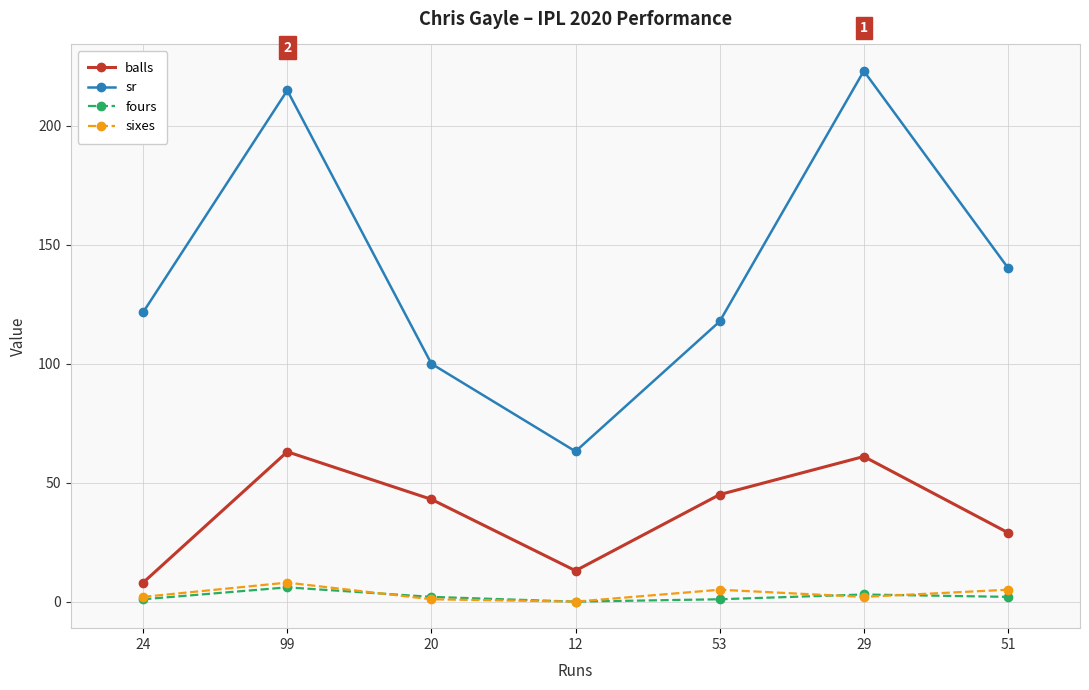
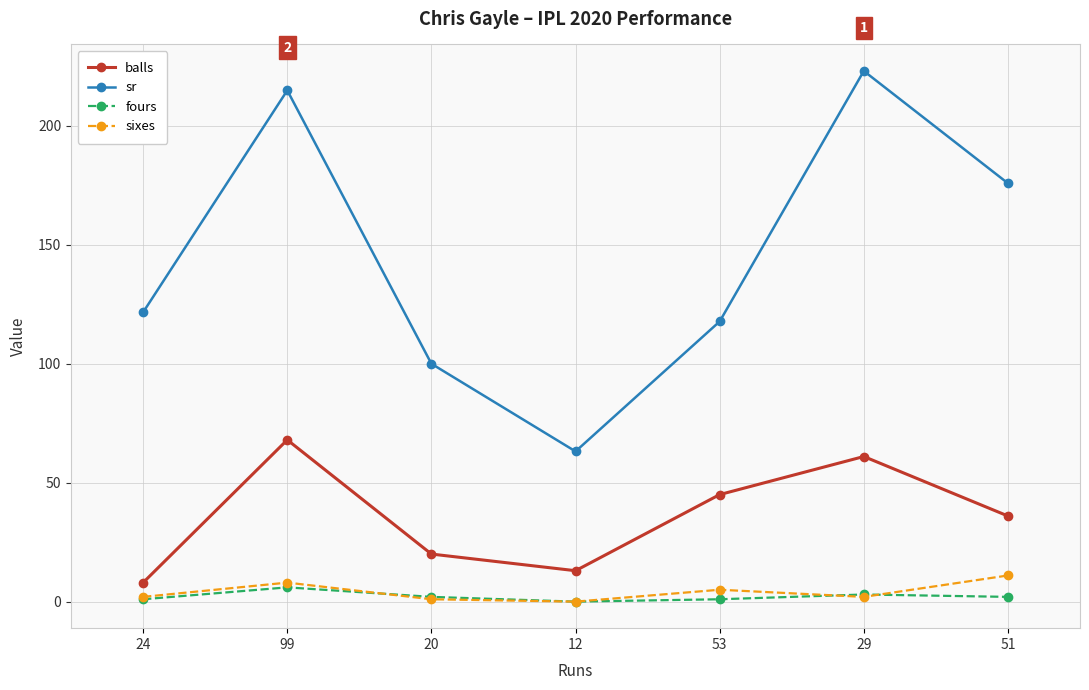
balls, 99: 63 -> 68
balls, 20: 43 -> 20
balls, 51: 29 -> 36
sr, 51: 140 -> 176
sixes, 51: 5 -> 11
